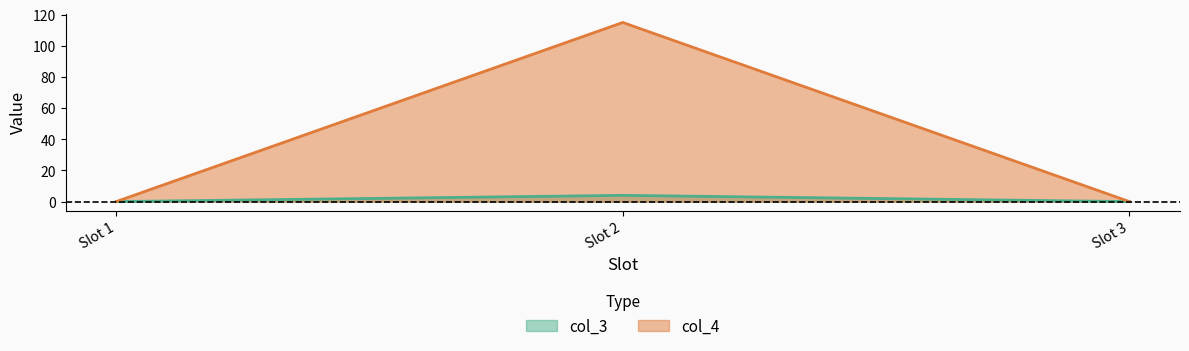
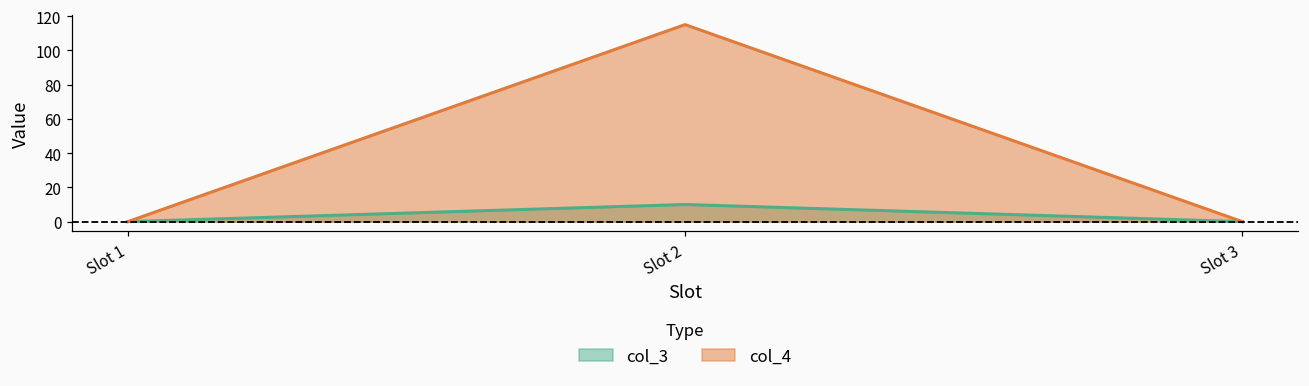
col_3, Slot 2: 4 -> 10
